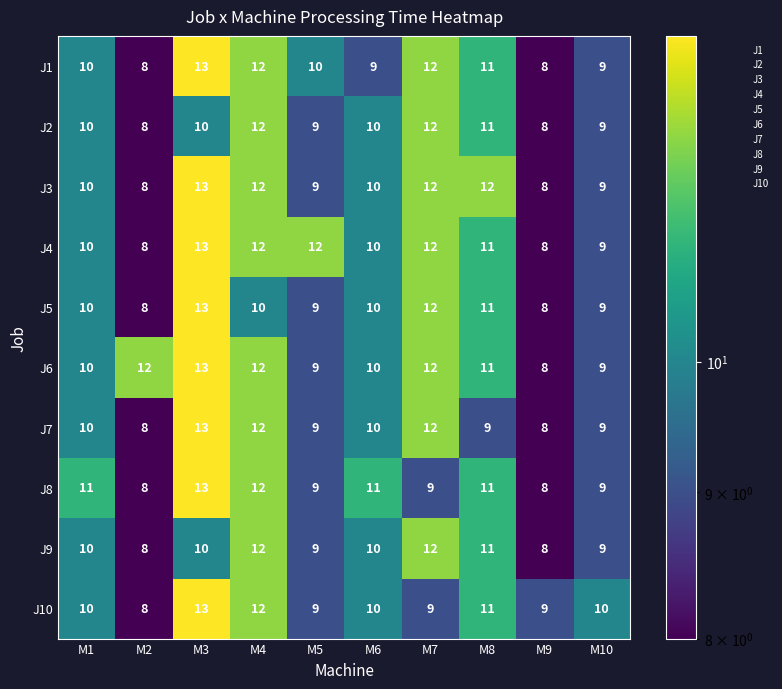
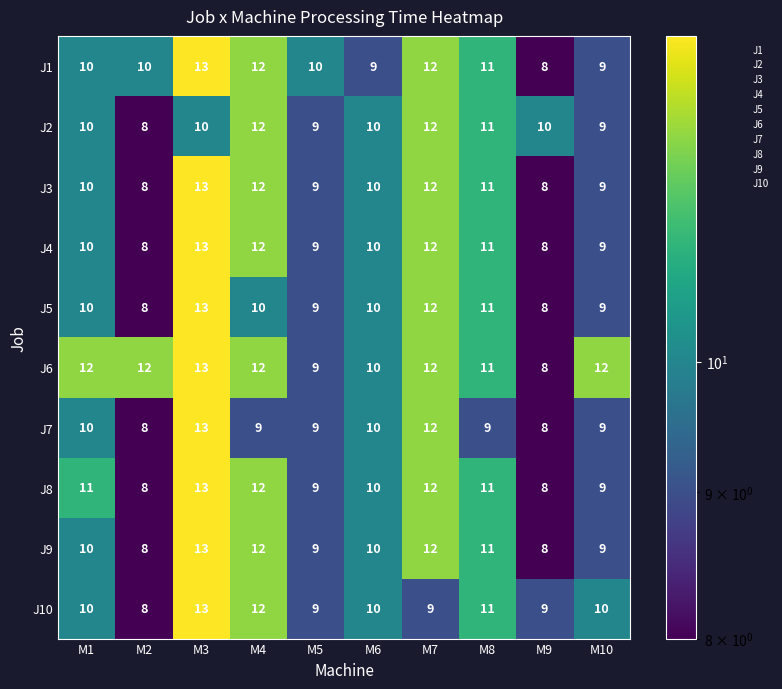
J1, M2: 8 -> 10
J2, M9: 8 -> 10
J3, M8: 12 -> 11
J4, M5: 12 -> 9
J6, M1: 10 -> 12
J6, M10: 9 -> 12
J7, M4: 12 -> 9
J8, M6: 11 -> 10
J8, M7: 9 -> 12
J9, M3: 10 -> 13
